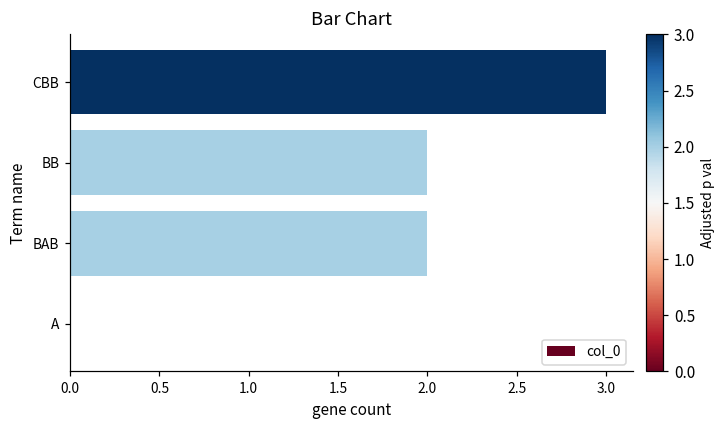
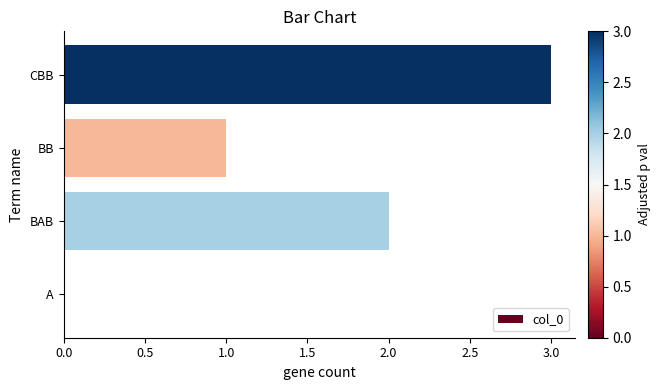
BB: 2 -> 1
